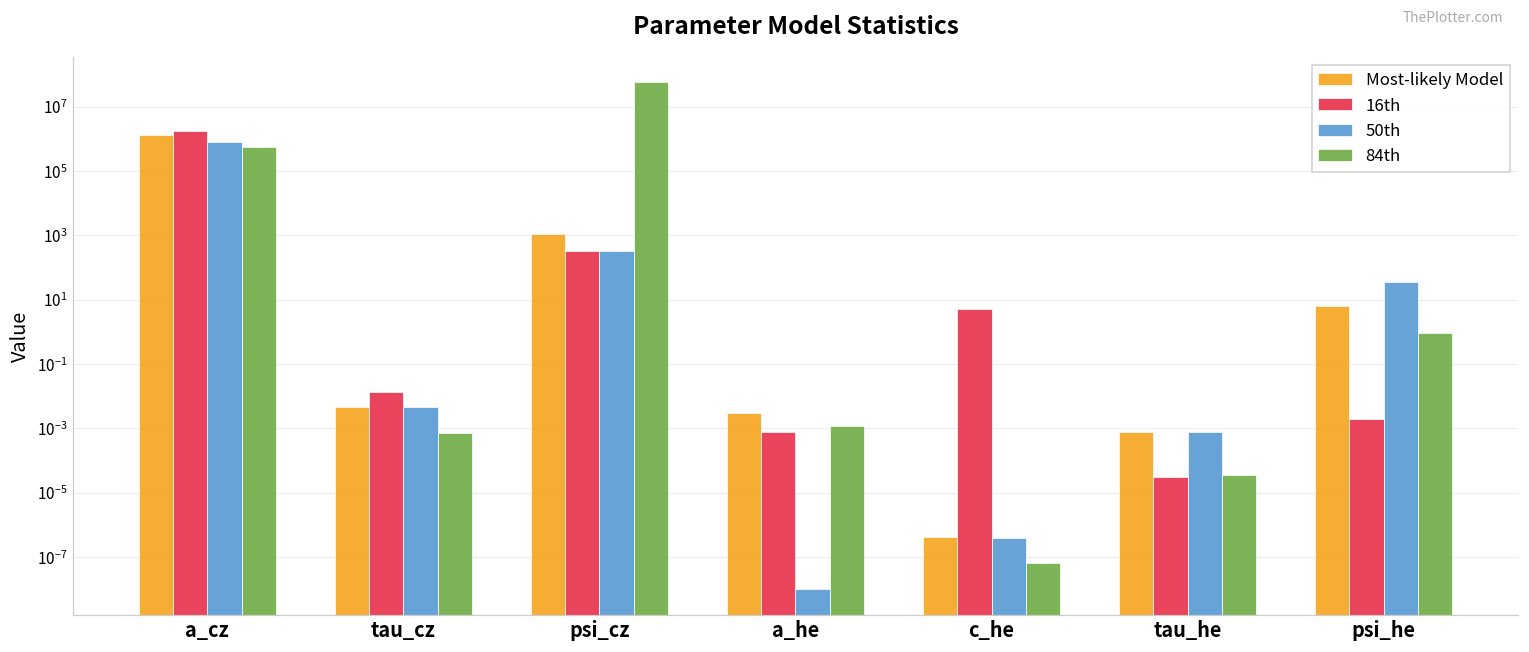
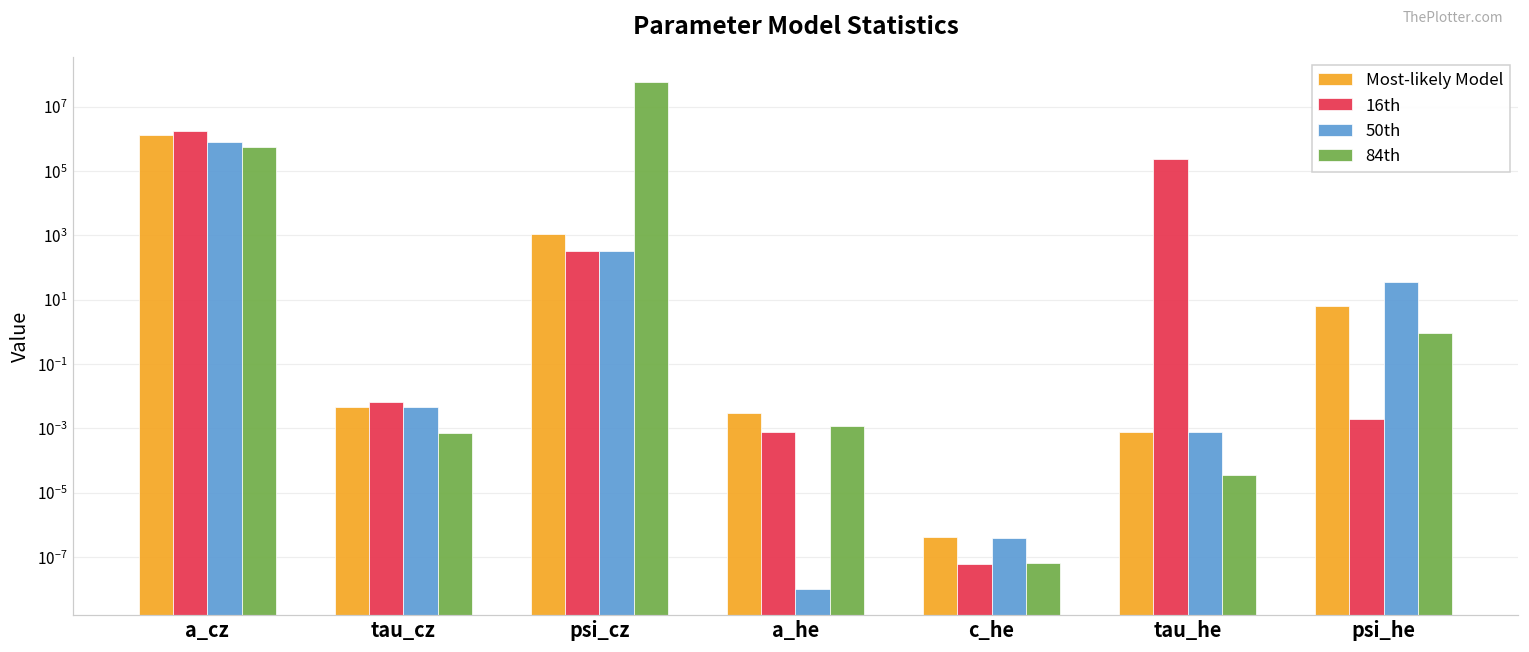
16th, tau_cz: 0.01 -> 0.007
16th, c_he: 5 -> 0
16th, tau_he: 0 -> 200000
